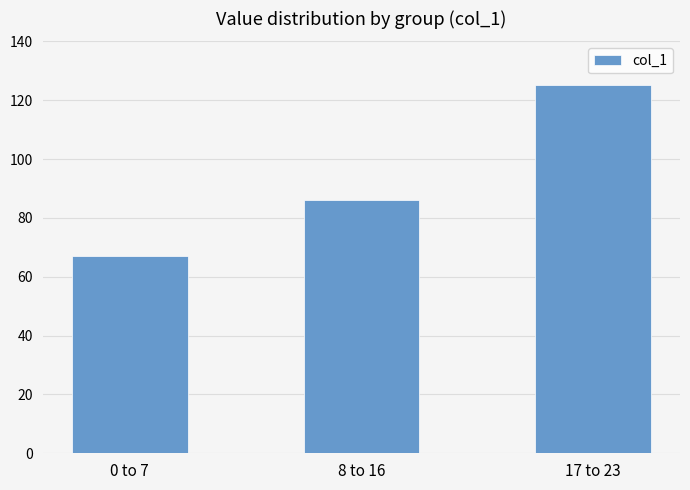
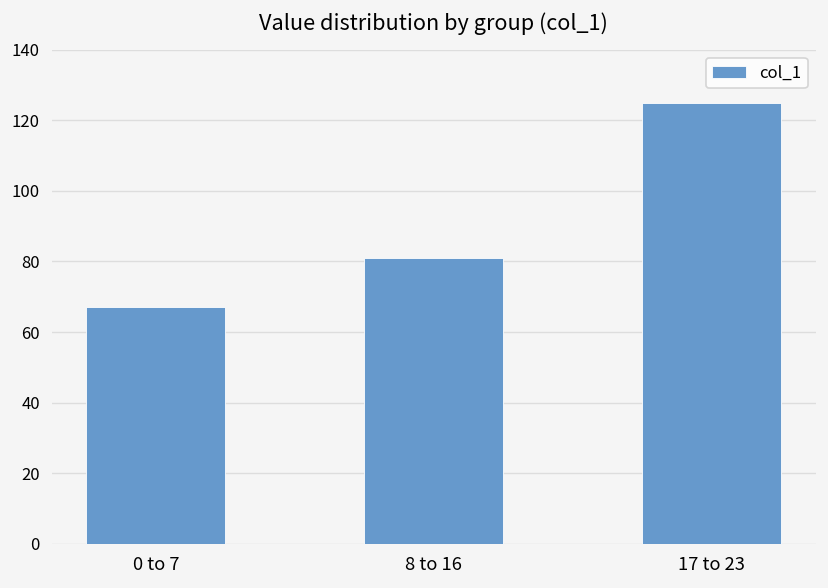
8 to 16: 86 -> 81
